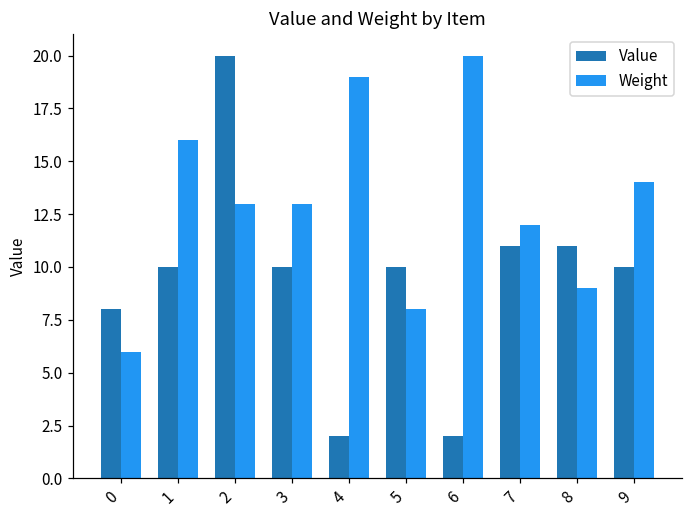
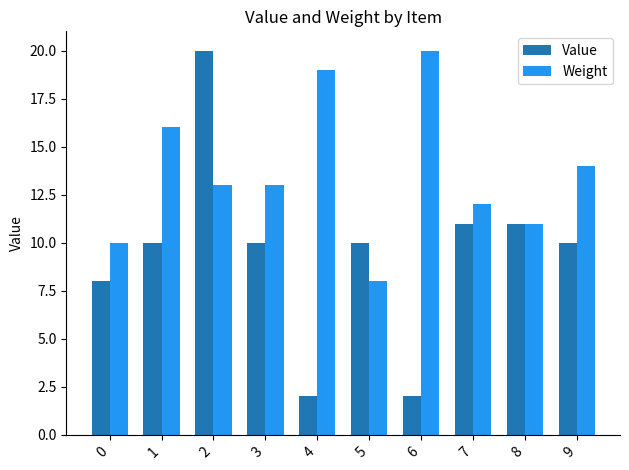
Weight, 0: 6 -> 10
Weight, 8: 9 -> 11
